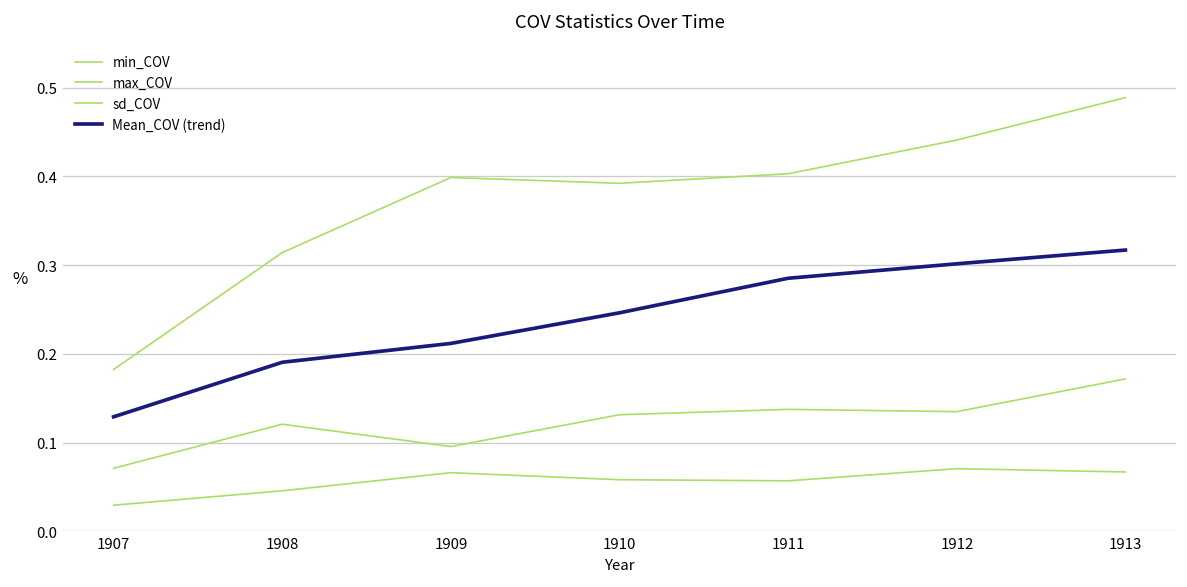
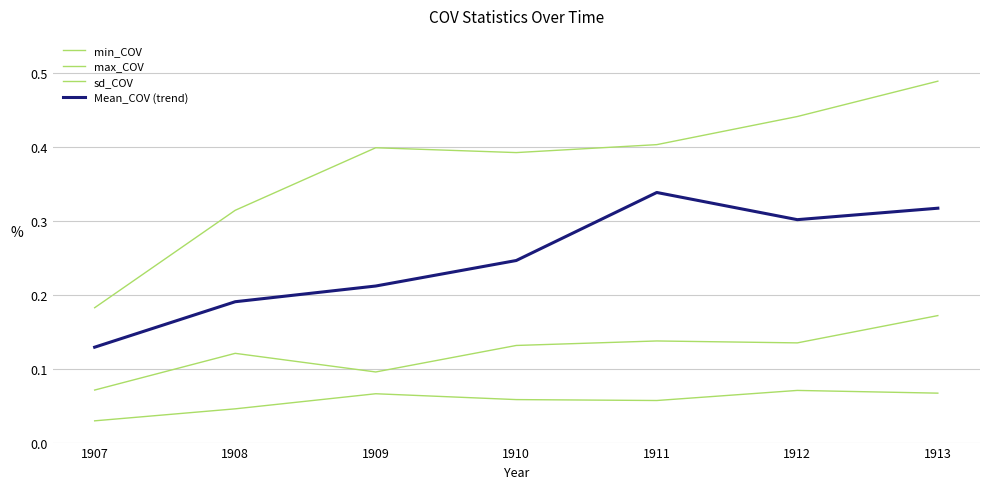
Mean_COV (trend), 1911: 0.29 -> 0.34
